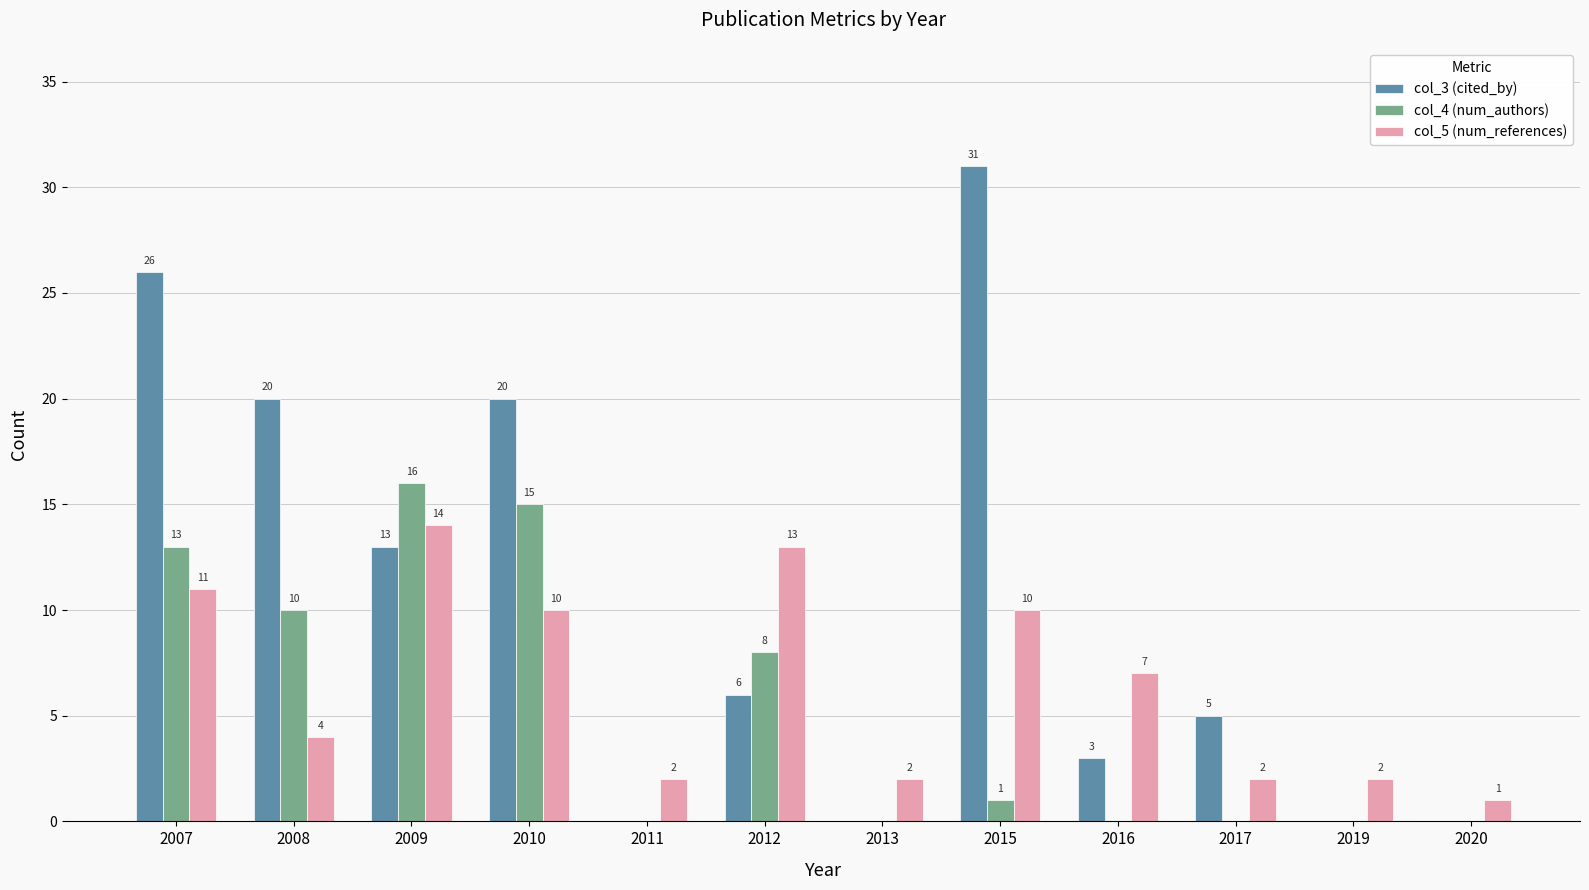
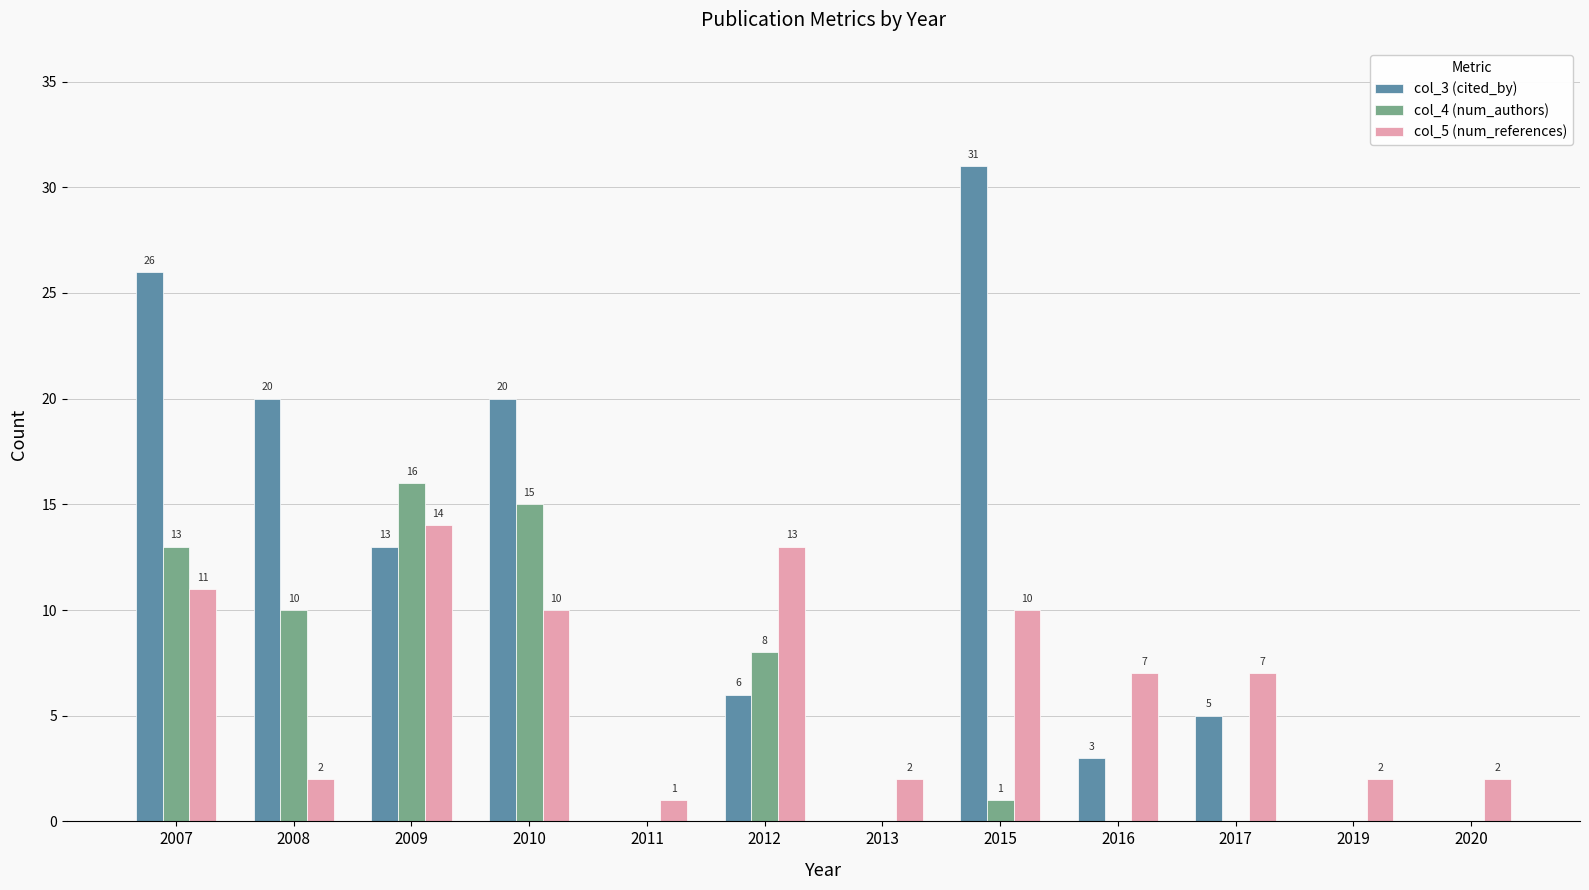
col_5 (num_references), 2008: 4 -> 2
col_5 (num_references), 2011: 2 -> 1
col_5 (num_references), 2017: 2 -> 7
col_5 (num_references), 2020: 1 -> 2
